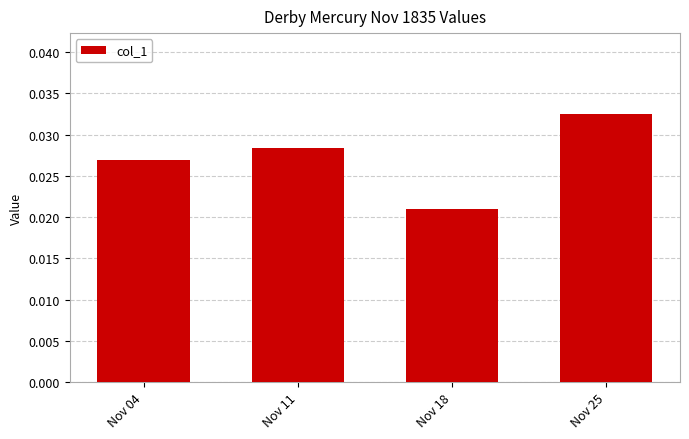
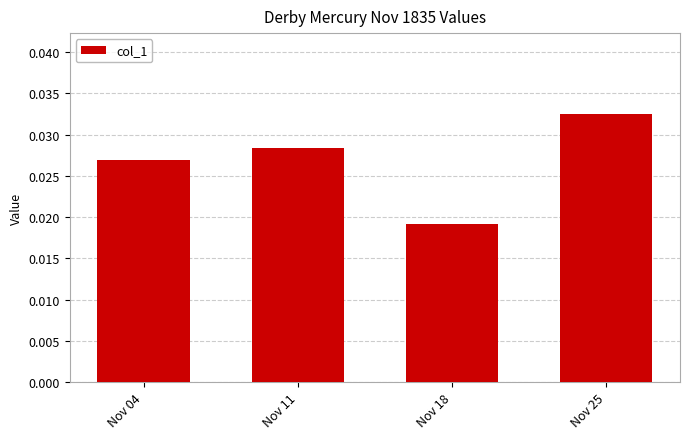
Nov 18: 0.021 -> 0.019
